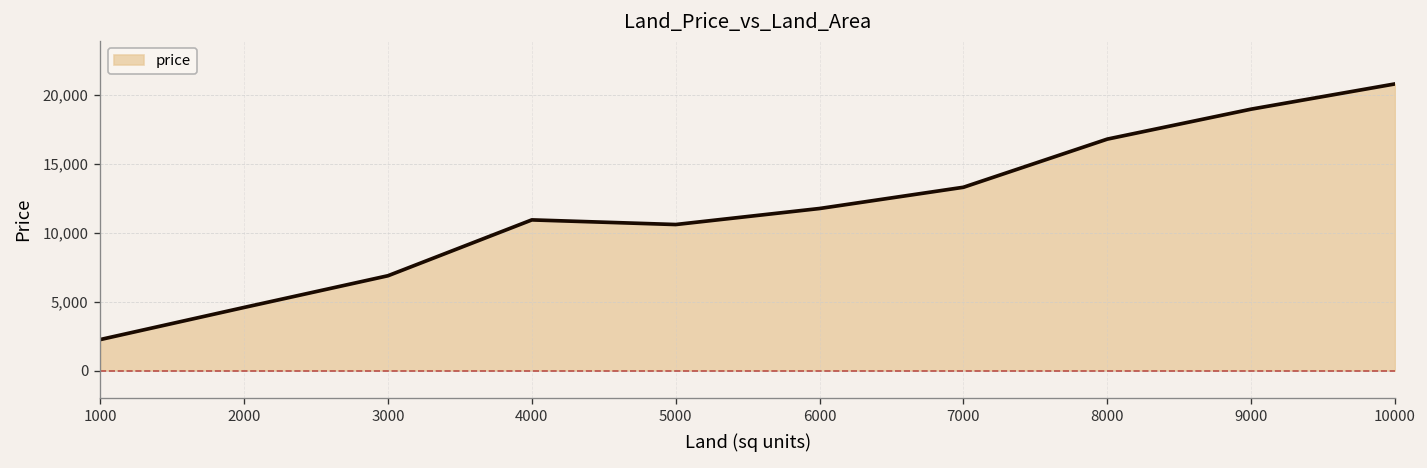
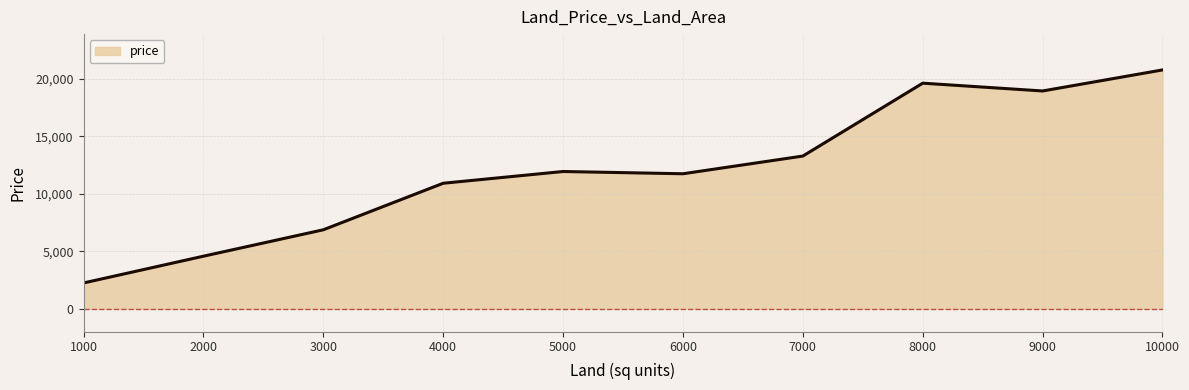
5000: 10,600 -> 11,900
8000: 16,800 -> 19,600
